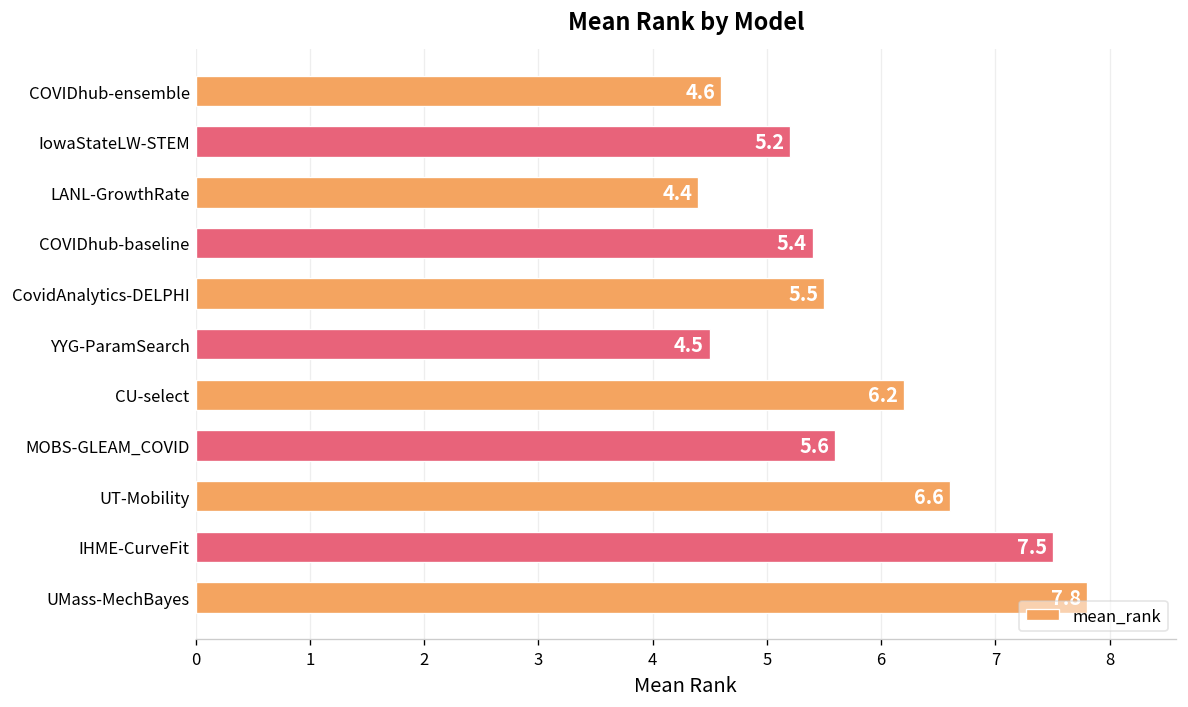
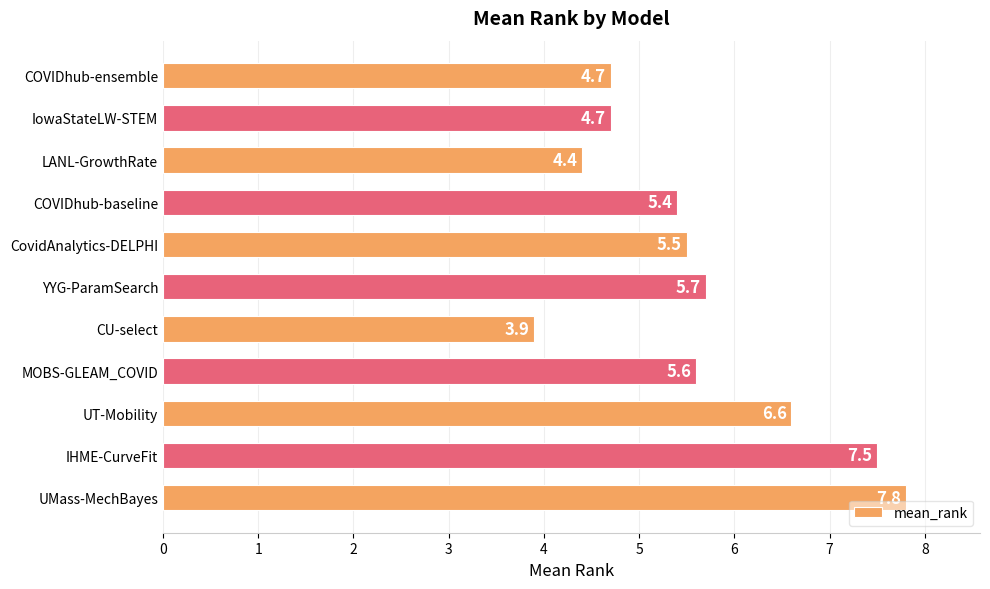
COVIDhub-ensemble: 4.6 -> 4.7
IowaStateLW-STEM: 5.2 -> 4.7
YYG-ParamSearch: 4.5 -> 5.7
CU-select: 6.2 -> 3.9
